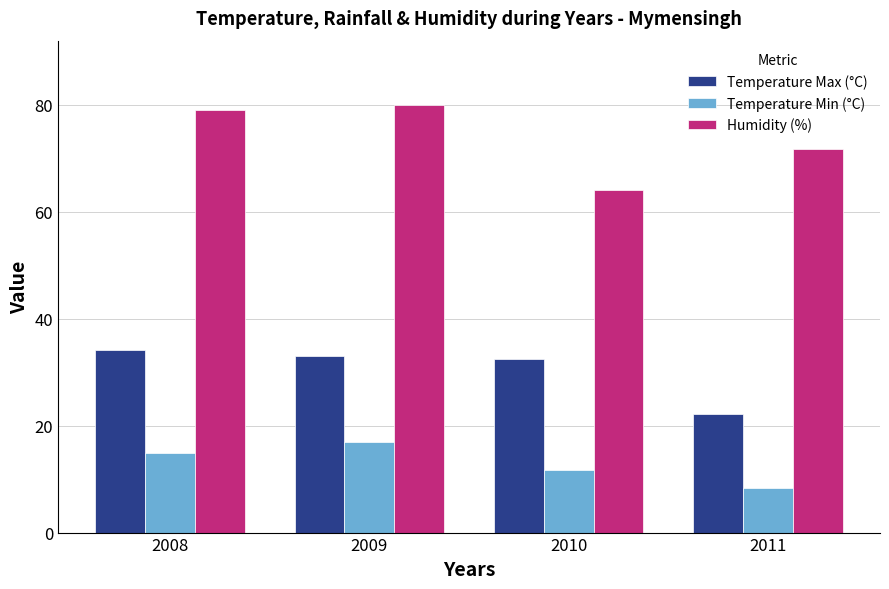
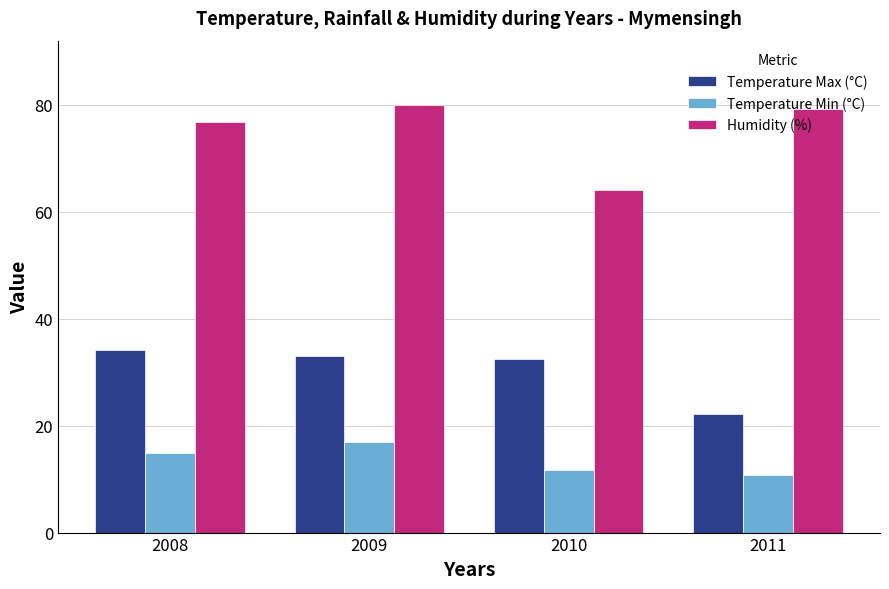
Humidity (%), 2008: 79 -> 77
Temperature Min (°C), 2011: 8 -> 11
Humidity (%), 2011: 72 -> 79
